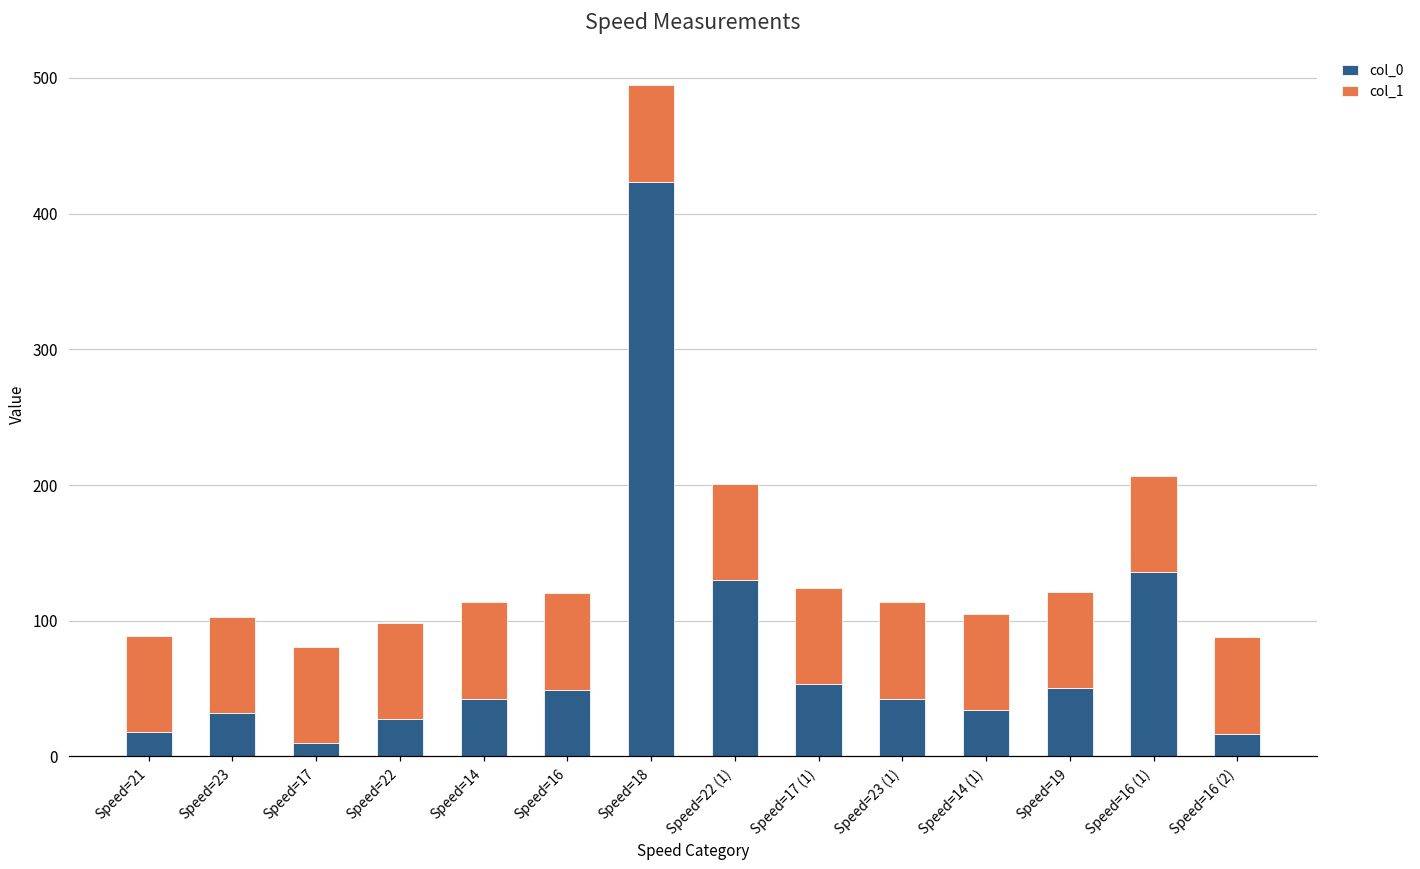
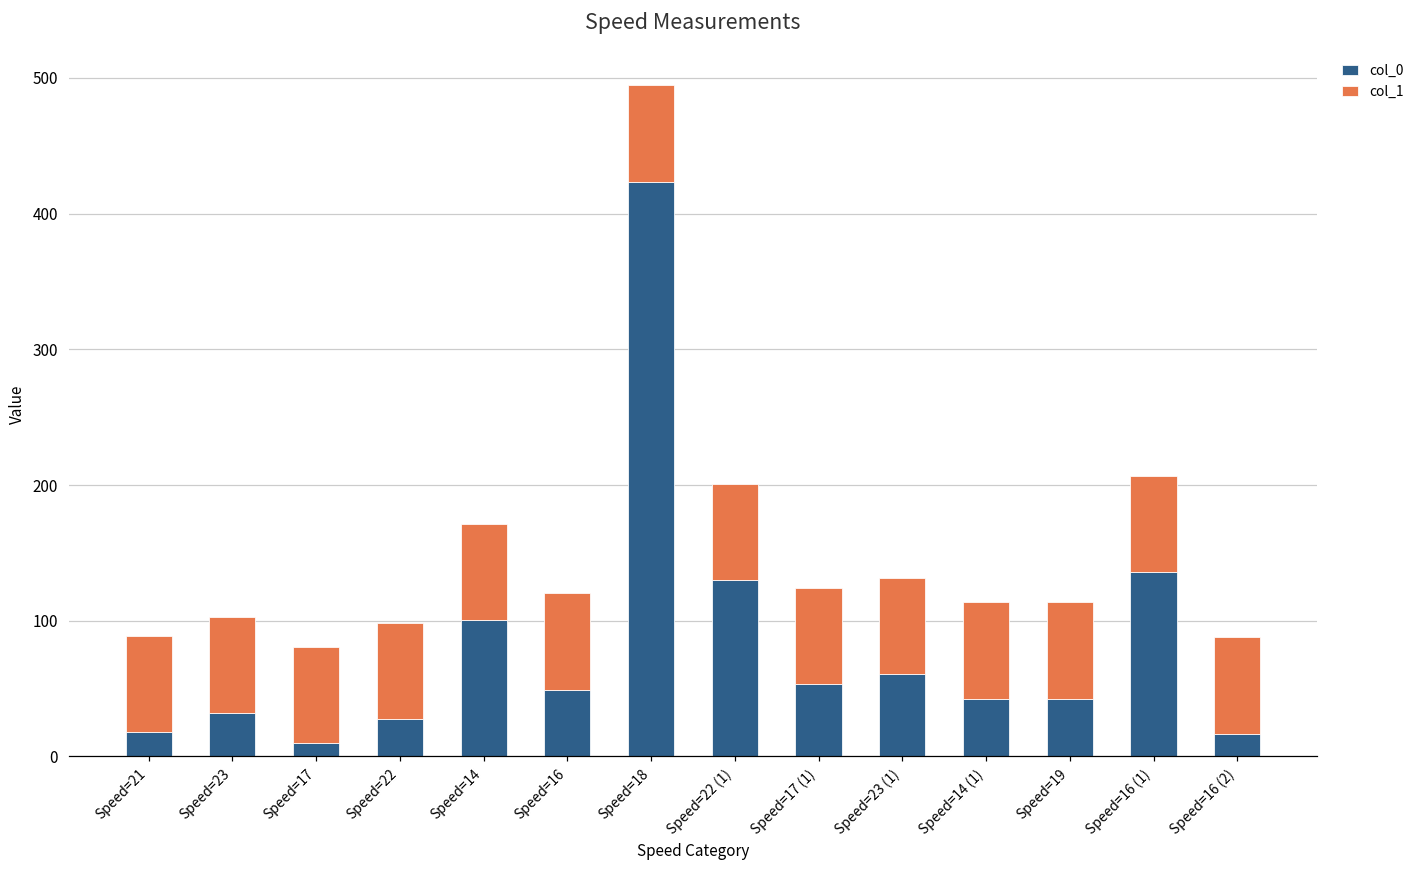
col_0, Speed=14: 42 -> 100
col_0, Speed=23 (1): 42 -> 60
col_0, Speed=14 (1): 34 -> 42
col_0, Speed=19: 50 -> 42
